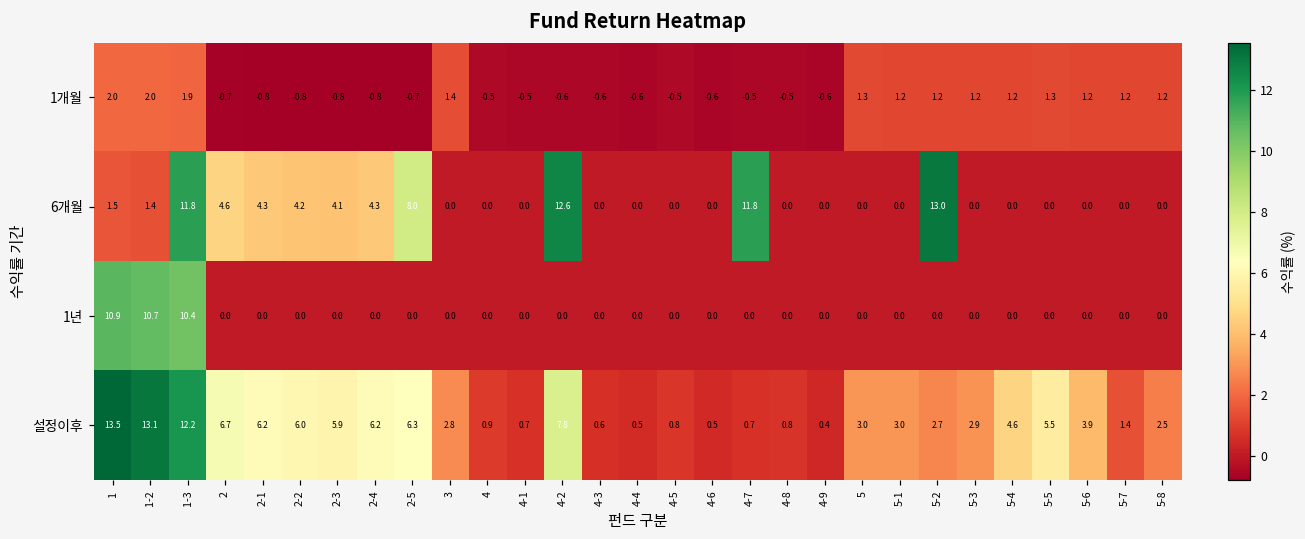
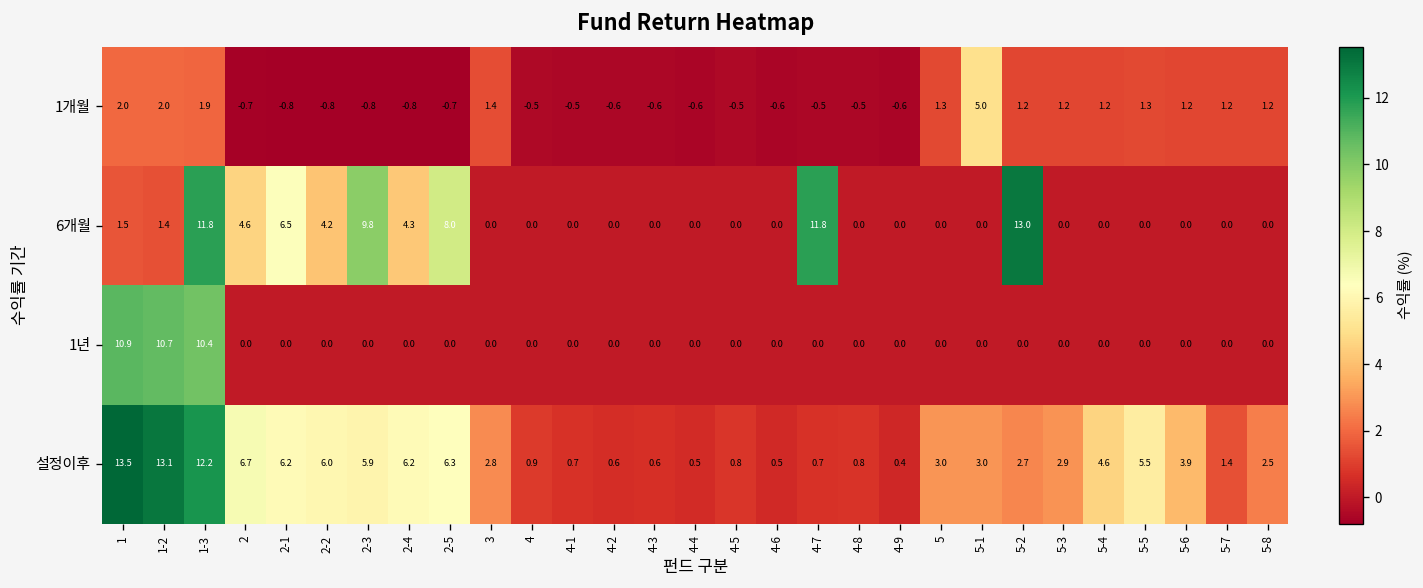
1개월, 5-1: 1.2 -> 5.0
6개월, 2-1: 4.3 -> 6.5
6개월, 2-3: 4.1 -> 9.8
6개월, 4-2: 12.6 -> 0.0
설정이후, 4-2: 7.8 -> 0.6
